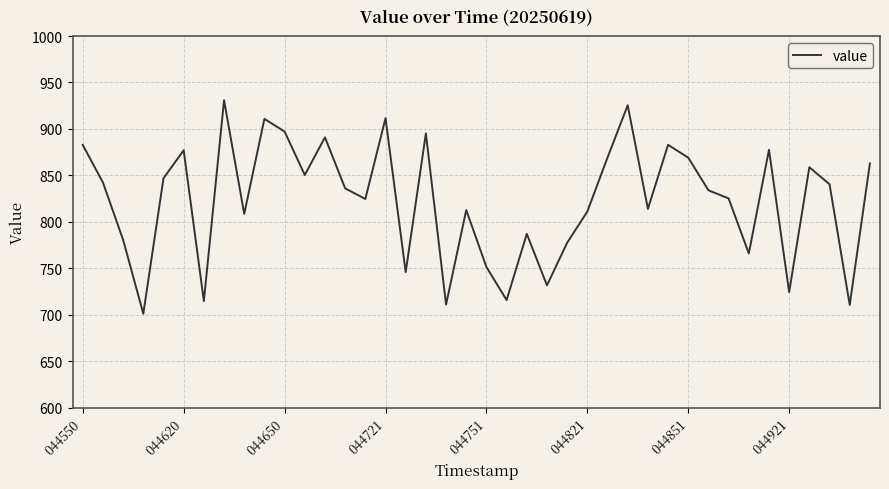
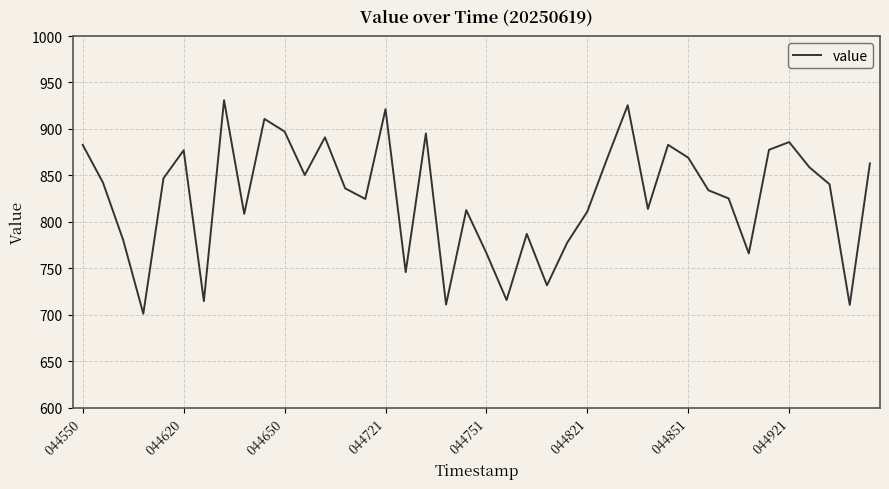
044721: 910 -> 920
044751: 750 -> 770
044921: 720 -> 890
